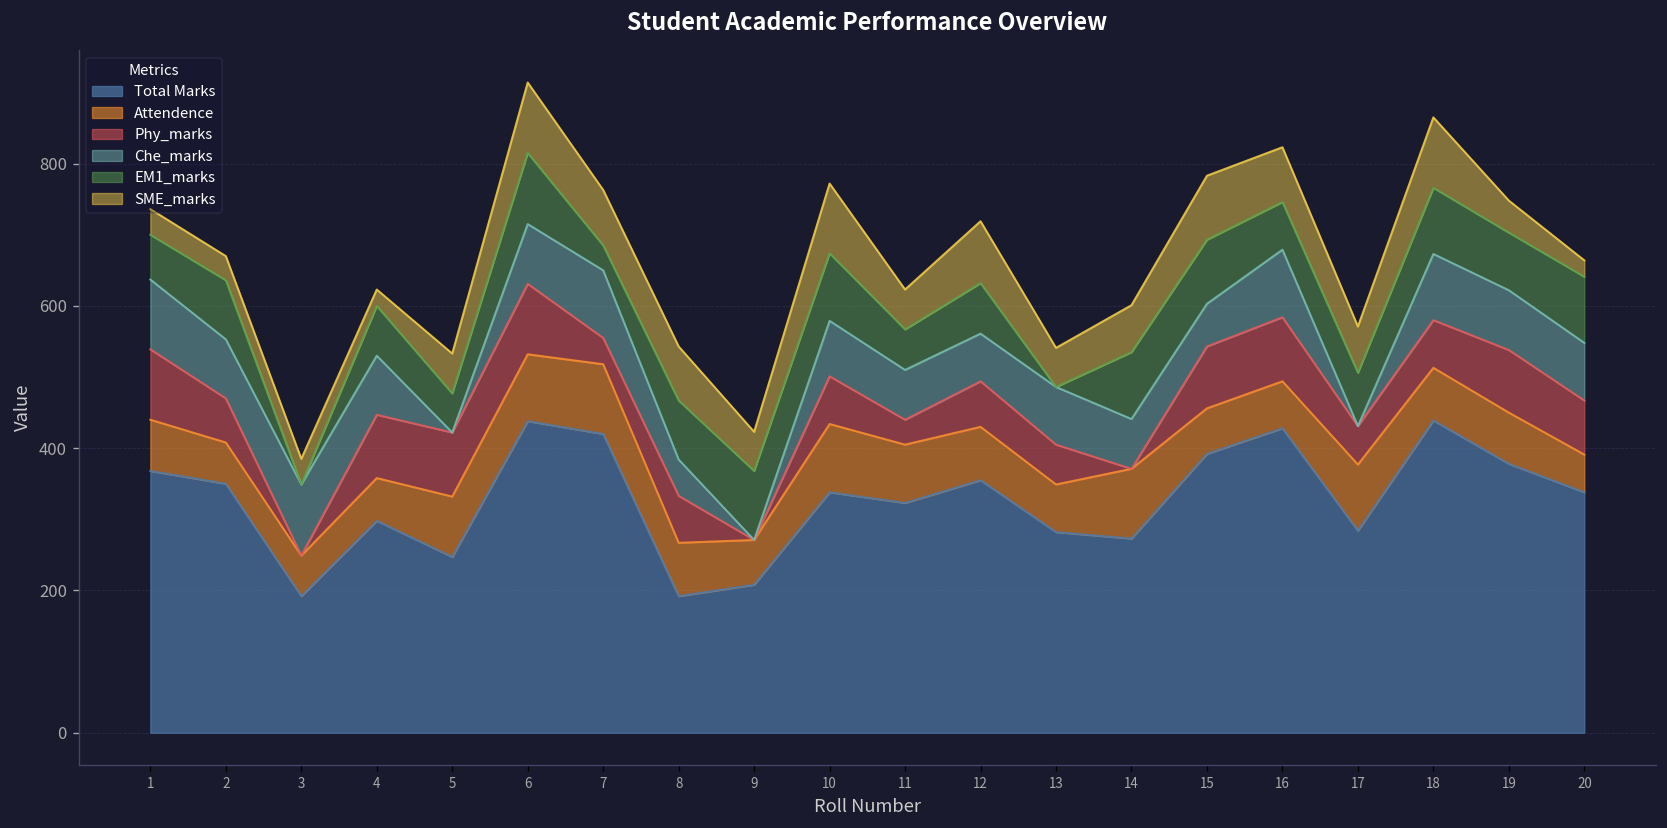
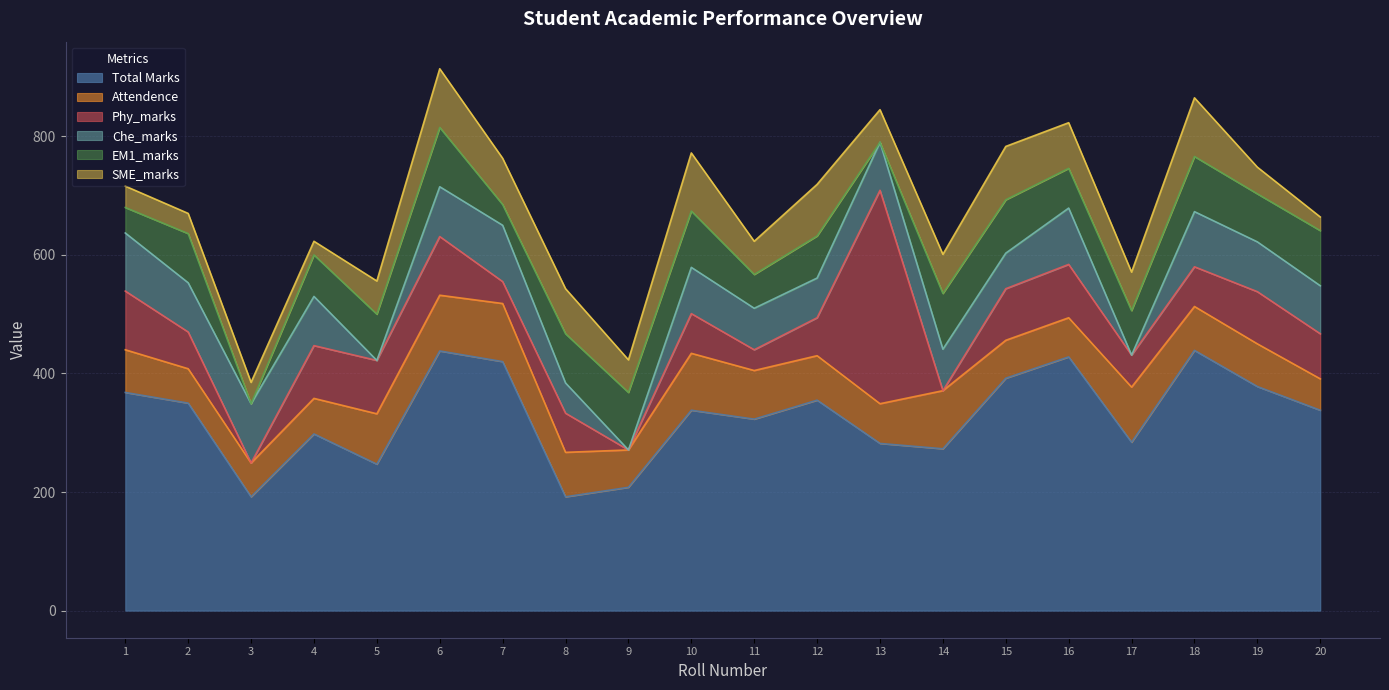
EM1_marks, 1: 60 -> 40
EM1_marks, 5: 60 -> 80
Phy_marks, 13: 60 -> 360
